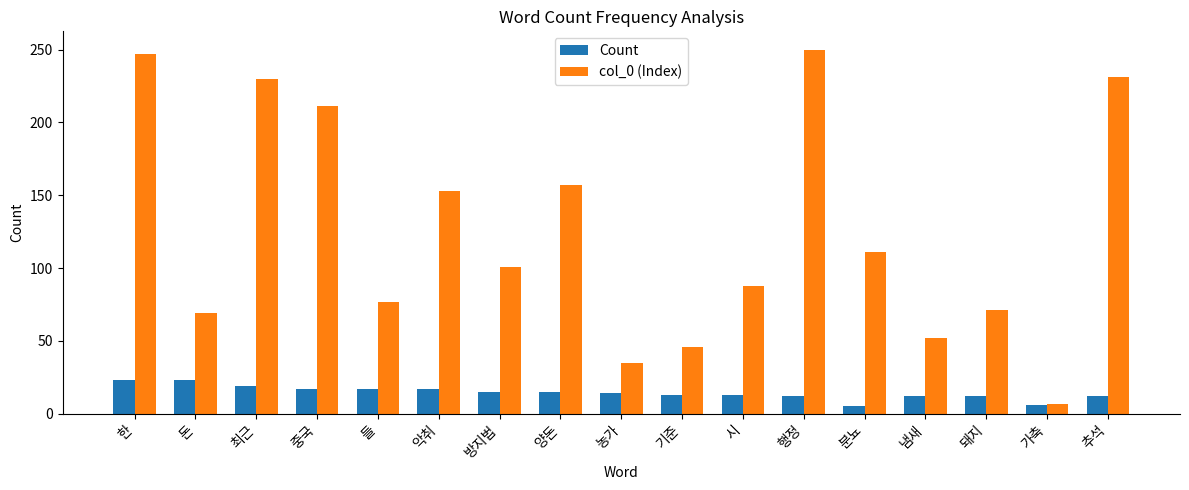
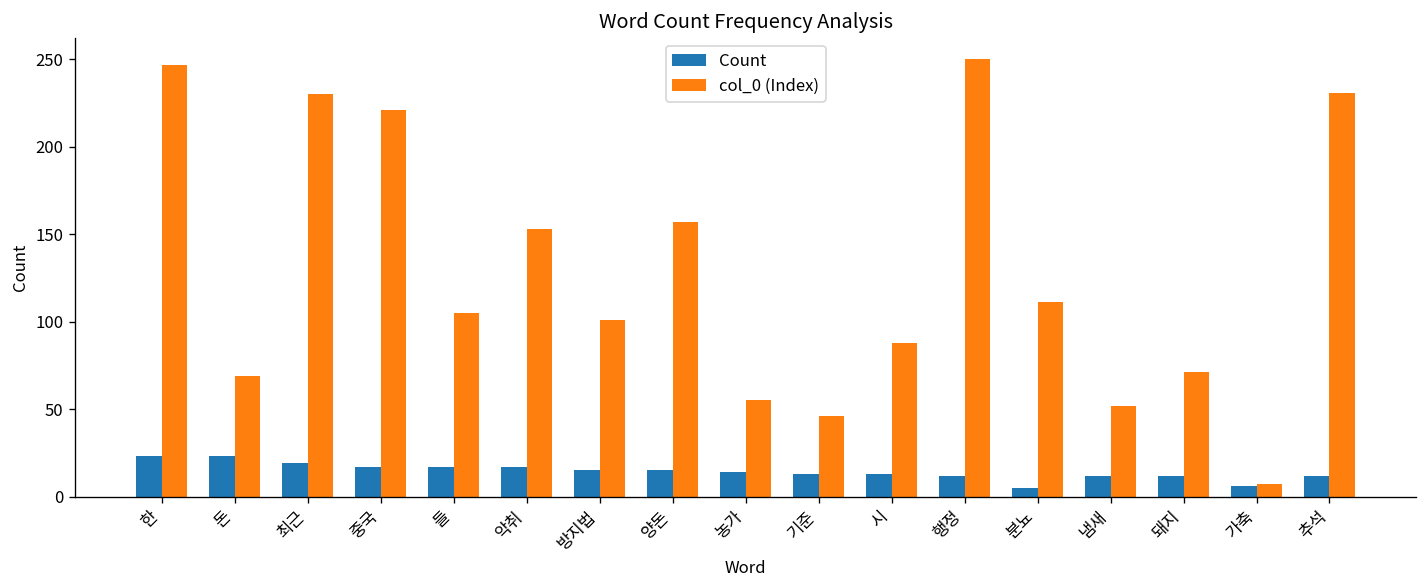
col_0 (Index), 중국: 211 -> 221
col_0 (Index), 들: 77 -> 105
col_0 (Index), 농가: 35 -> 55
